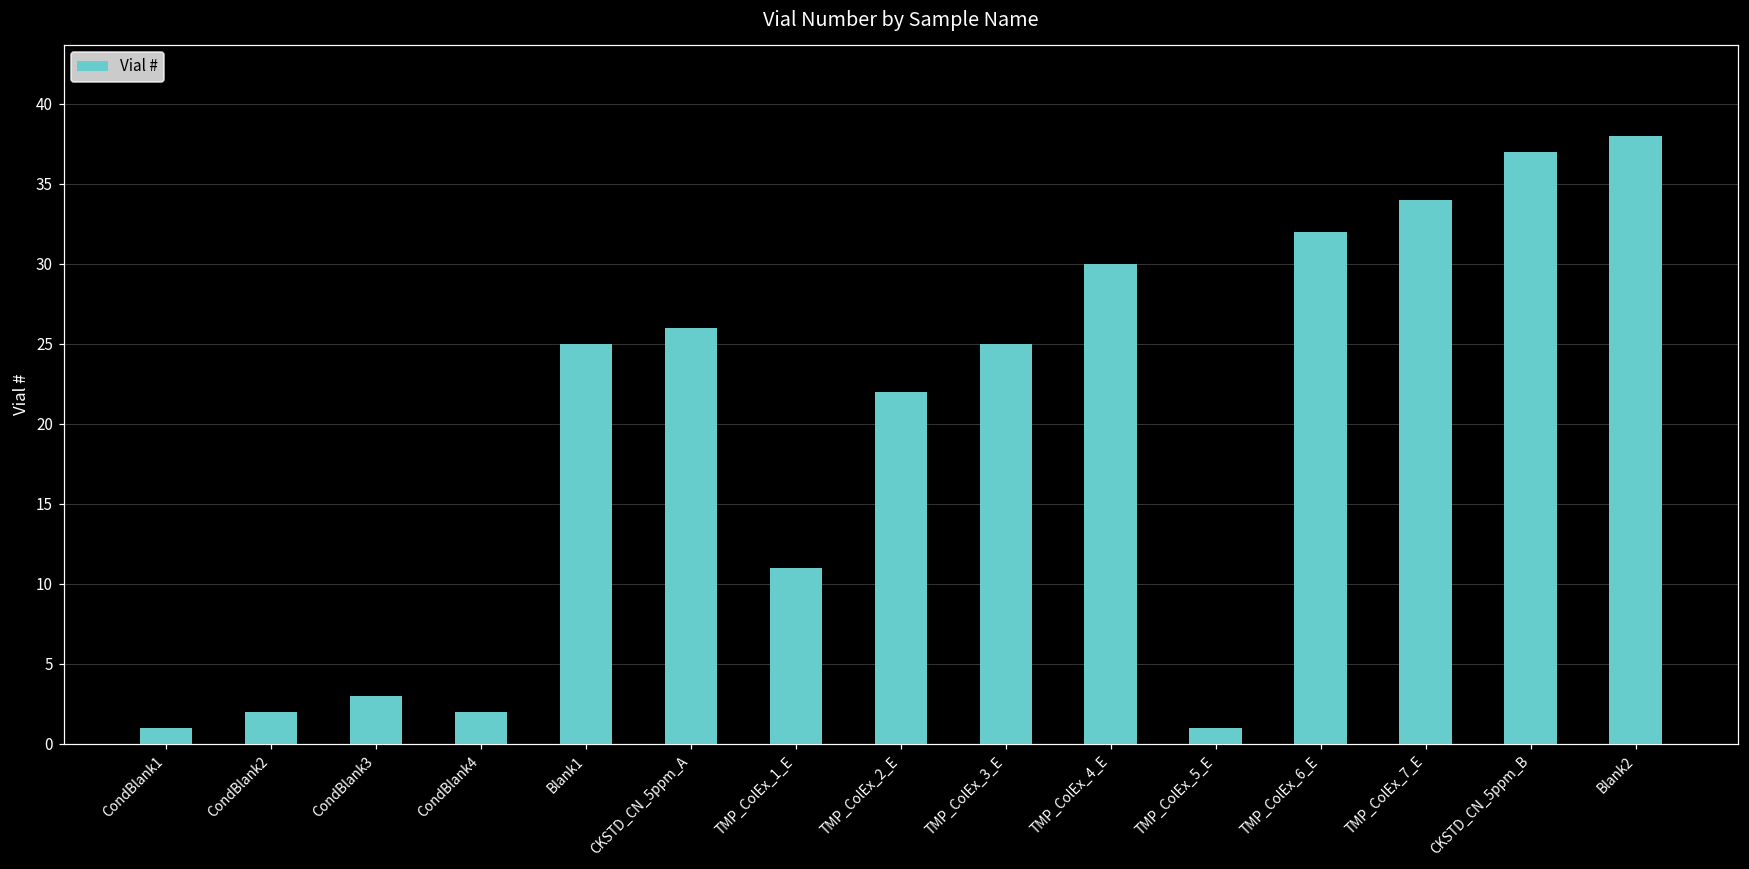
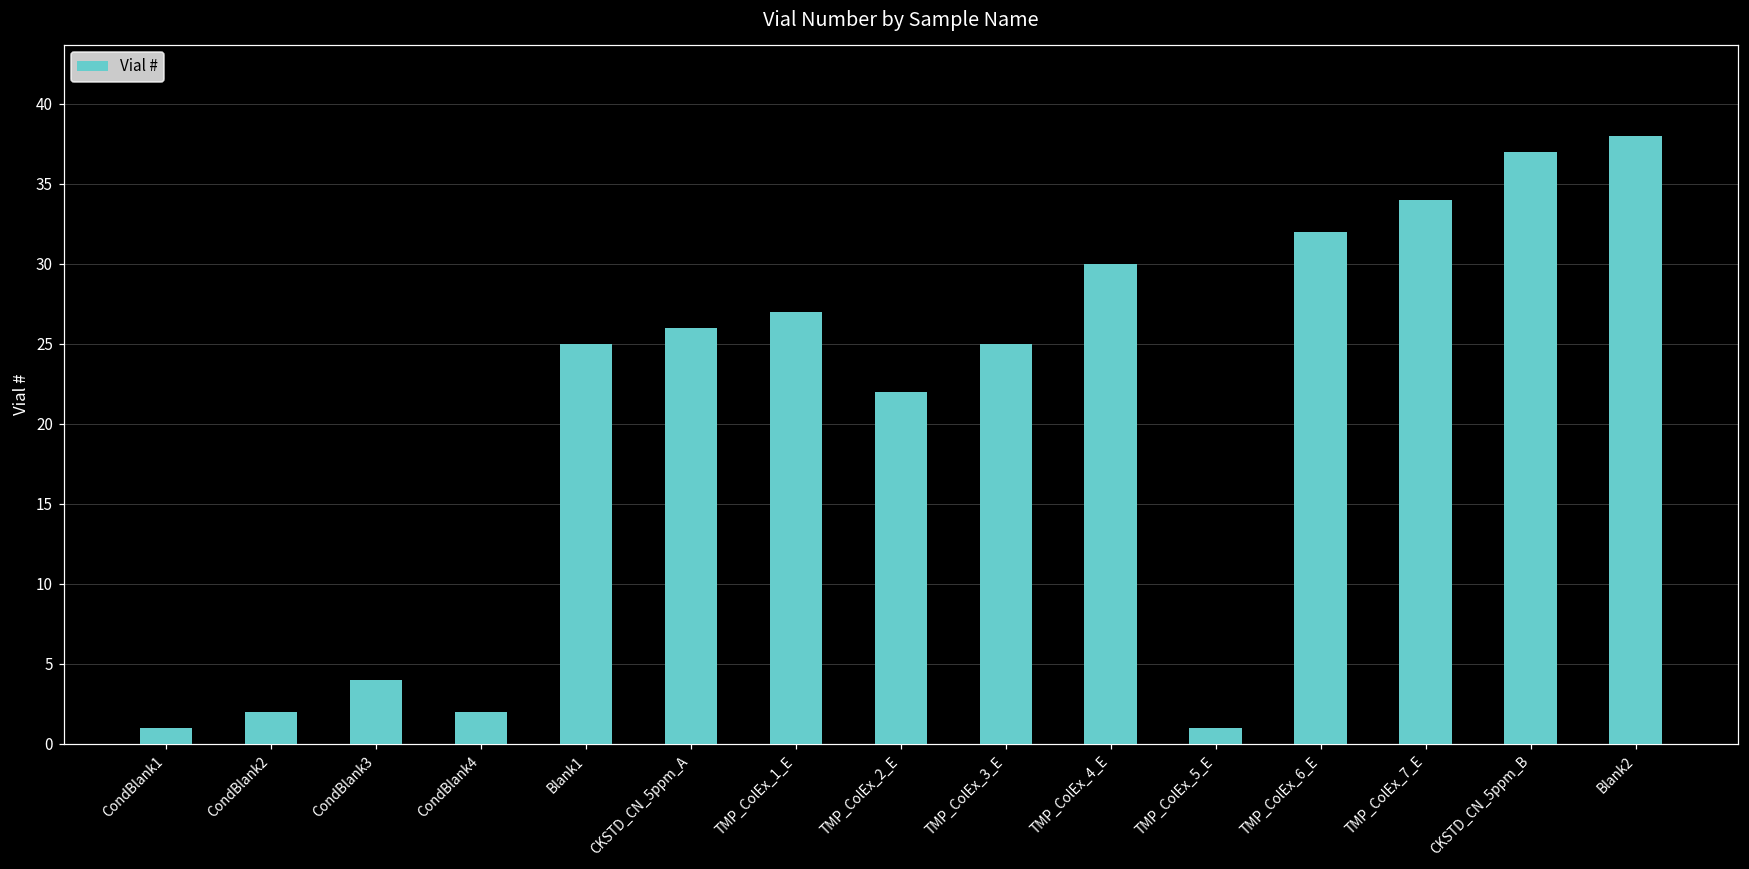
CondBlank3: 3 -> 4
TMP_ColEx_1_E: 11 -> 27
